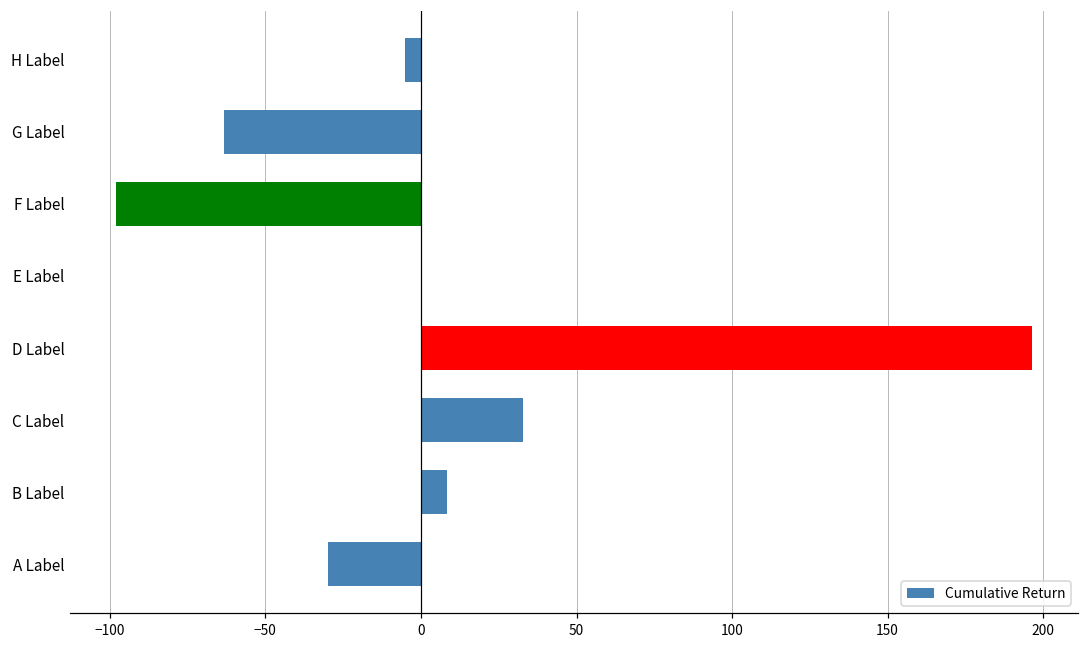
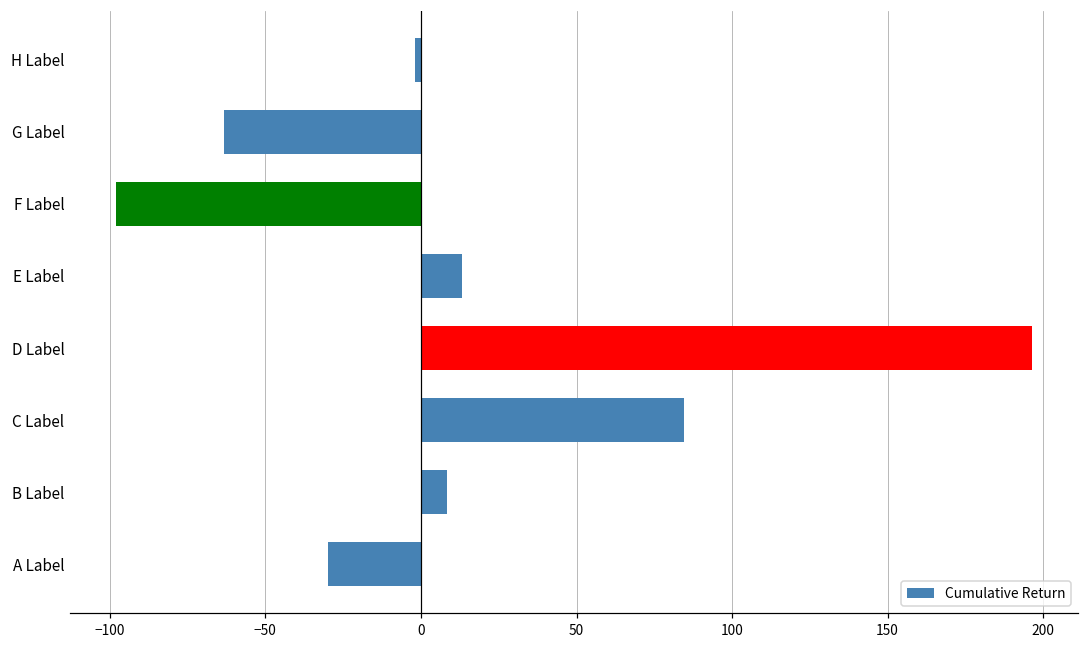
H Label: -5 -> -2
E Label: 0 -> 13
C Label: 33 -> 85
